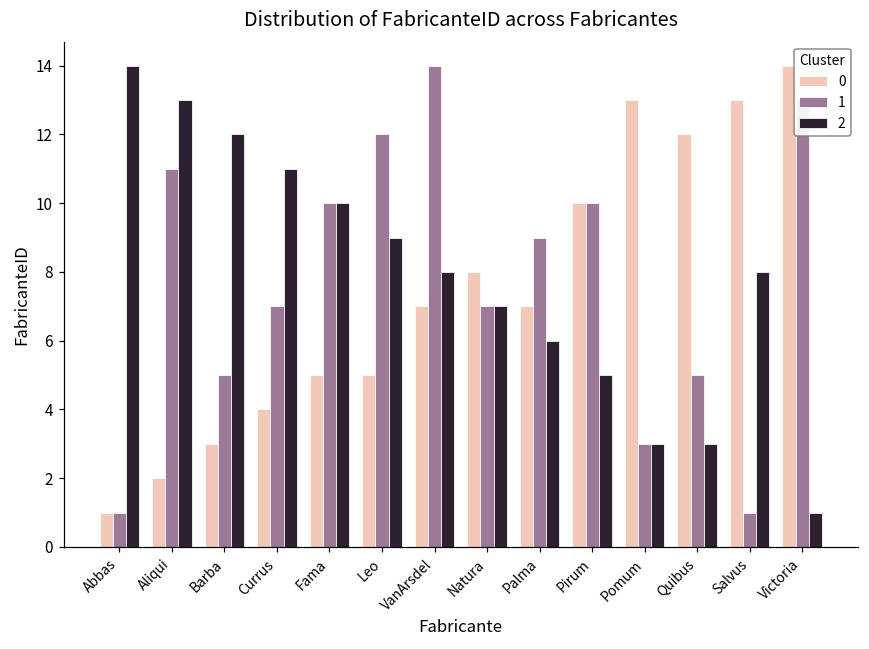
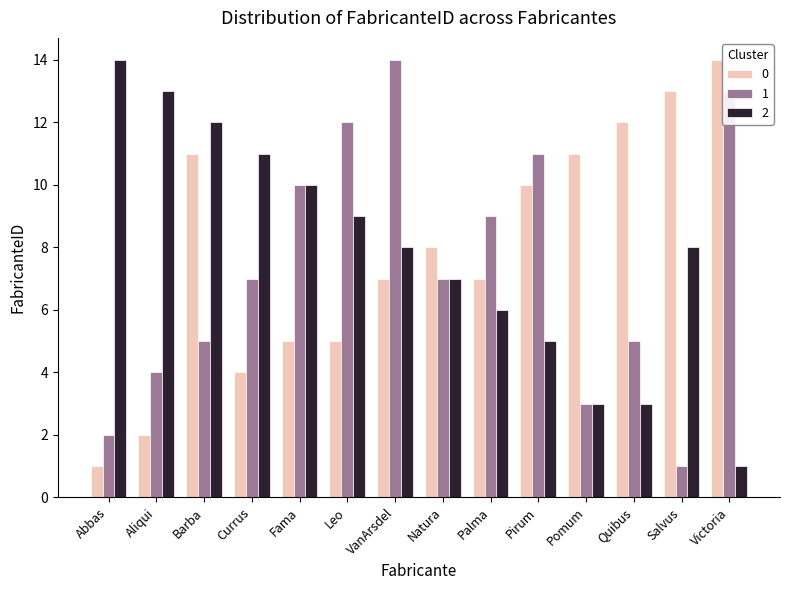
1, Abbas: 1 -> 2
1, Aliqui: 11 -> 4
0, Barba: 3 -> 11
1, Pirum: 10 -> 11
0, Pomum: 13 -> 11
